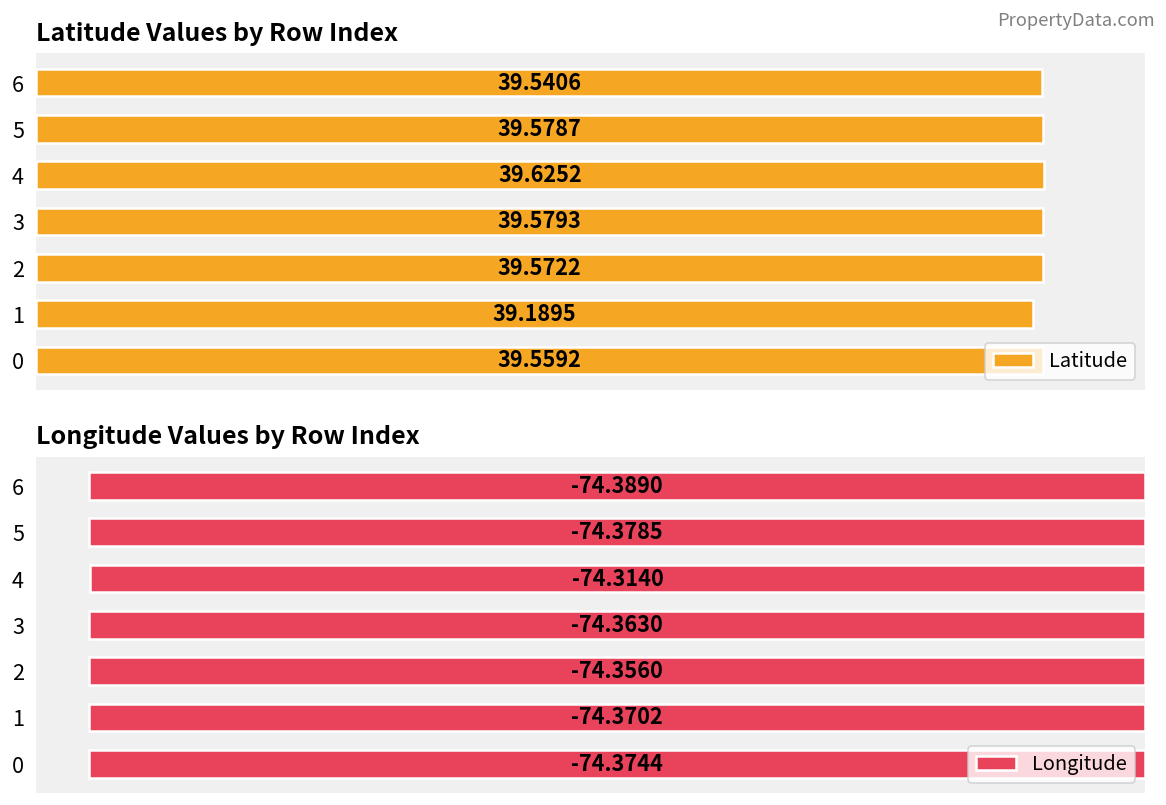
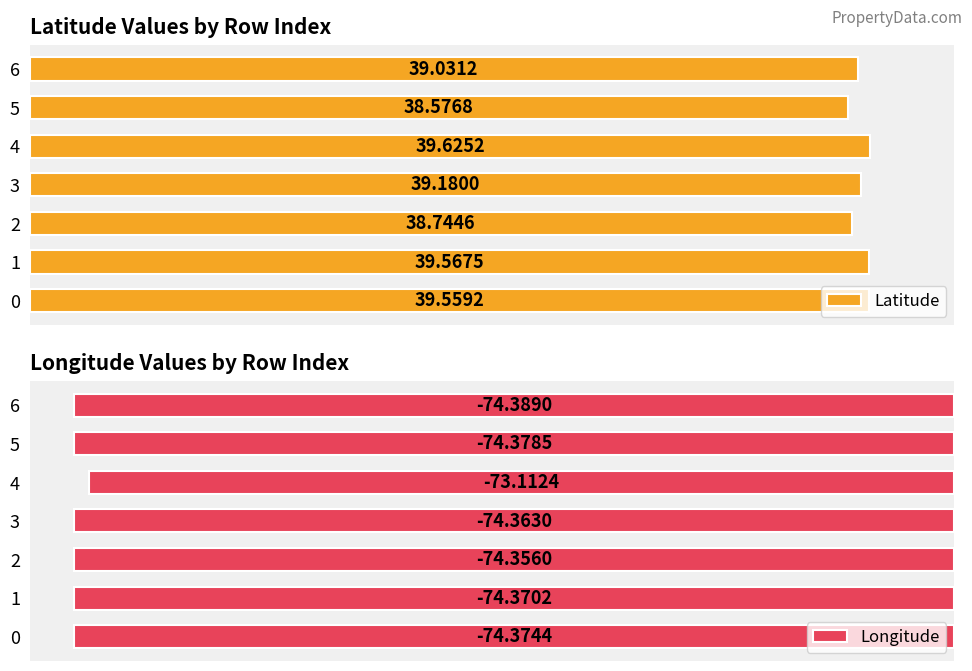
Latitude Values by Row Index, 6: 39.5406 -> 39.0312
Latitude Values by Row Index, 5: 39.5787 -> 38.5768
Latitude Values by Row Index, 3: 39.5793 -> 39.1800
Latitude Values by Row Index, 2: 39.5722 -> 38.7446
Latitude Values by Row Index, 1: 39.1895 -> 39.5675
Longitude Values by Row Index, 4: -74.3140 -> -73.1124
